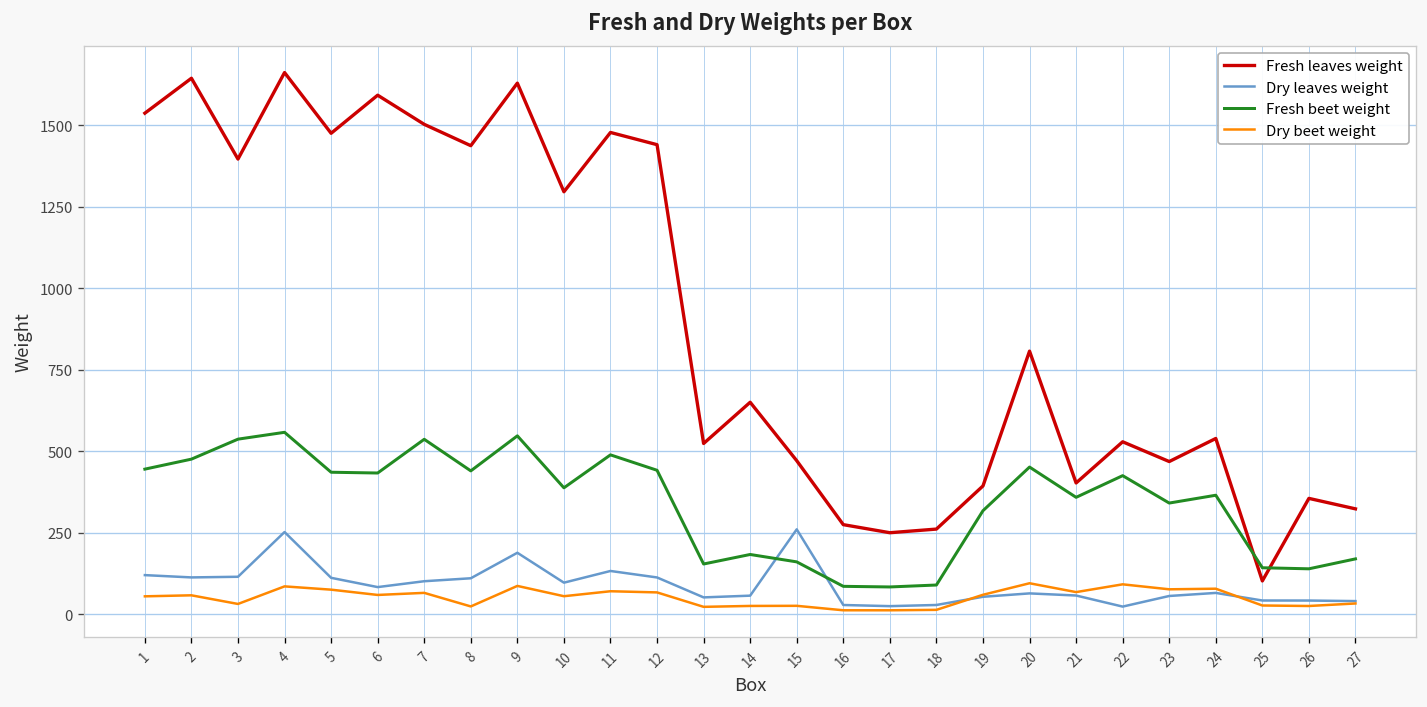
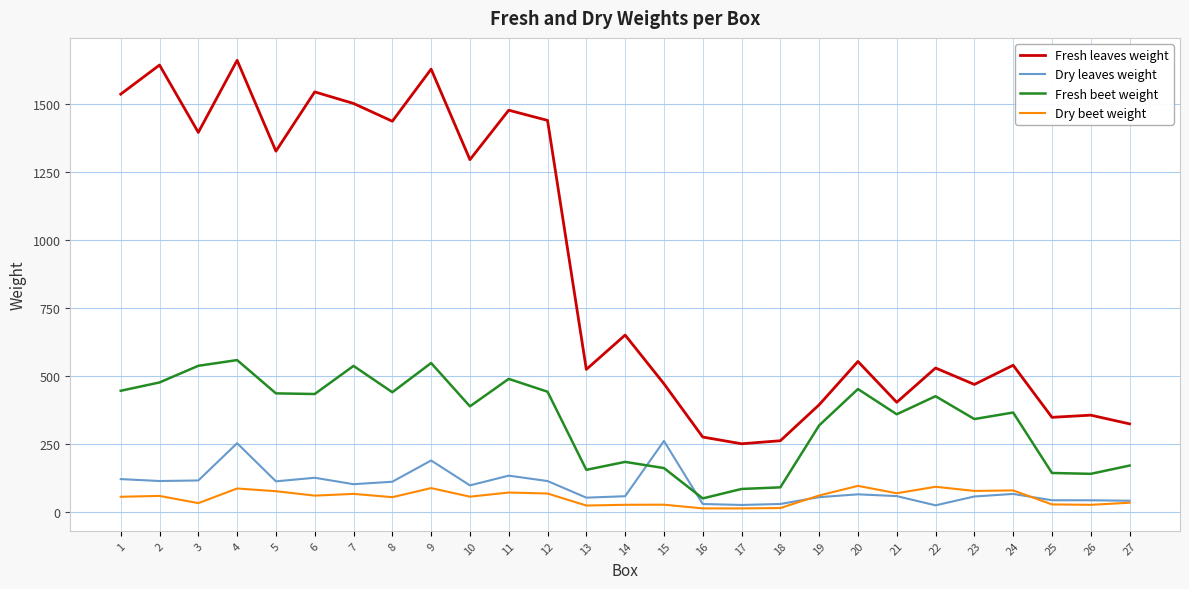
Fresh leaves weight, 5: 1480 -> 1330
Fresh leaves weight, 6: 1590 -> 1550
Dry leaves weight, 6: 80 -> 120
Dry beet weight, 8: 20 -> 50
Fresh beet weight, 16: 90 -> 50
Fresh leaves weight, 20: 810 -> 550
Fresh leaves weight, 25: 100 -> 350
